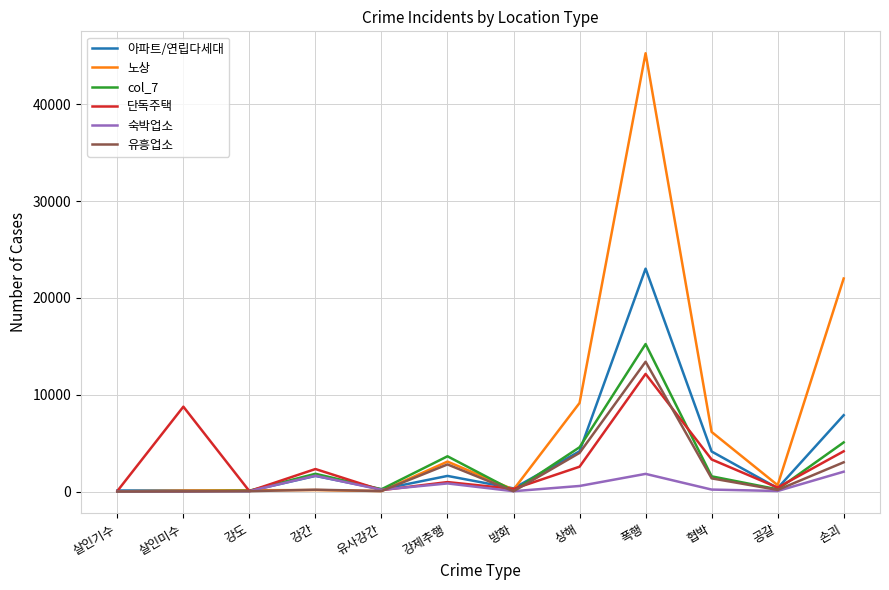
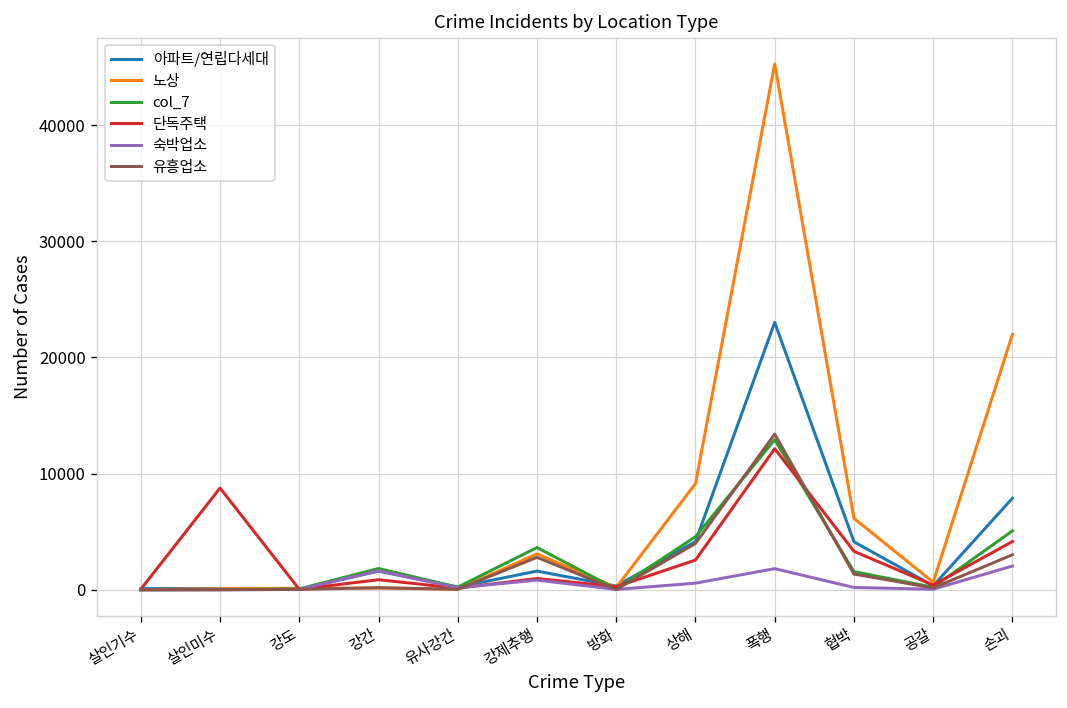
단독주택, 강간: 2000 -> 1000
col_7, 폭행: 15000 -> 13000
